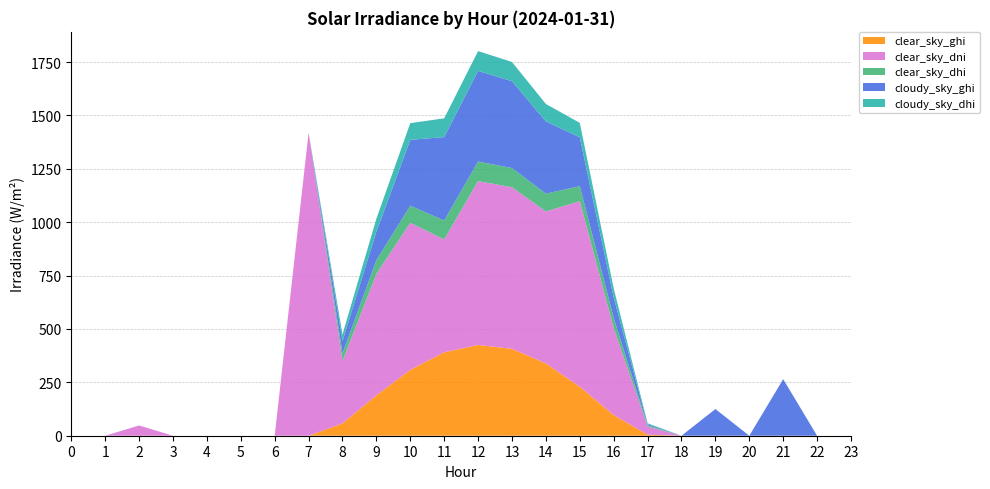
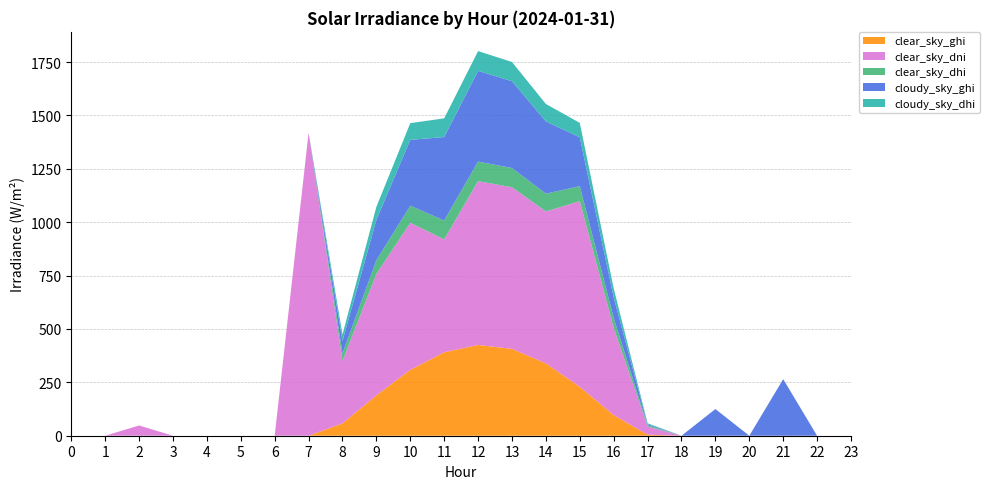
cloudy_sky_ghi, 9: 130 -> 190
